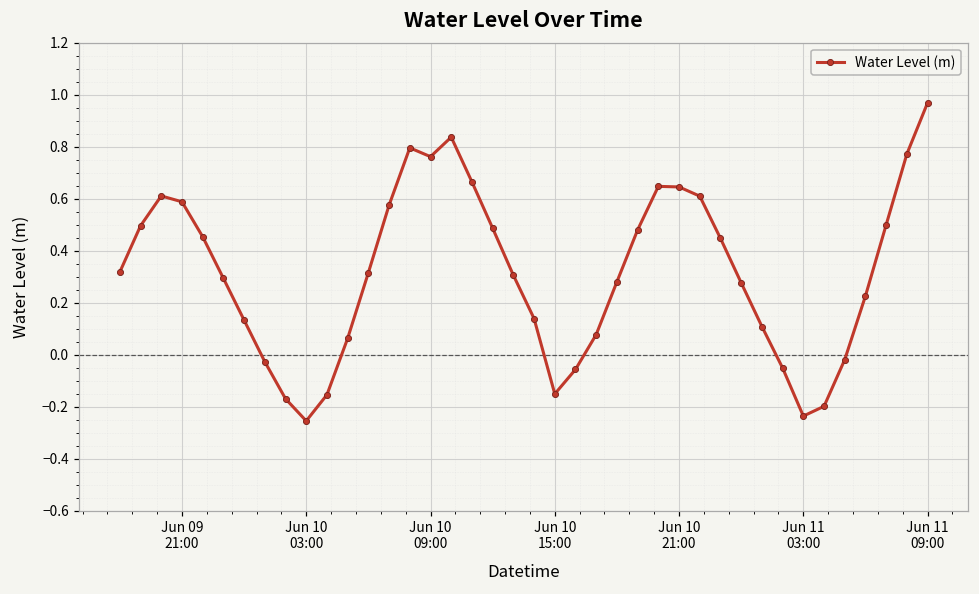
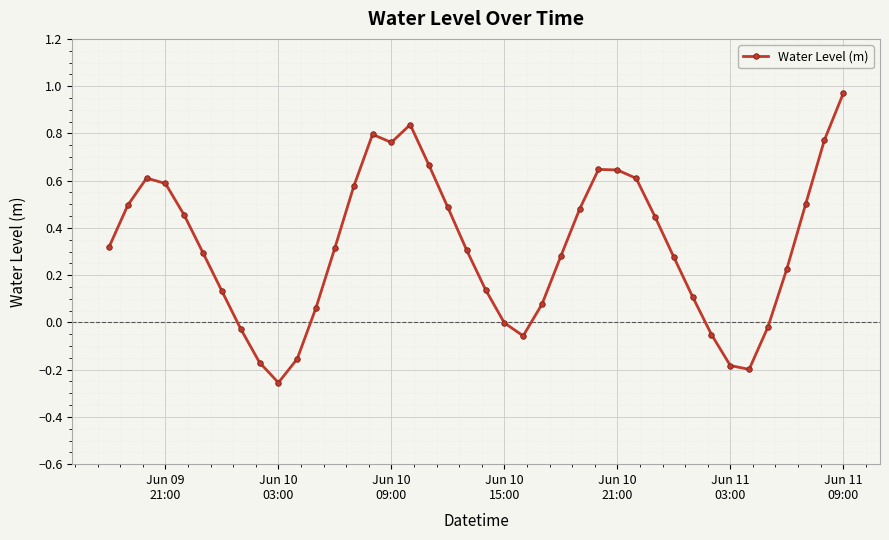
Jun 10 15:00: -0.15 -> 0.00
Jun 11 03:00: -0.24 -> -0.18
